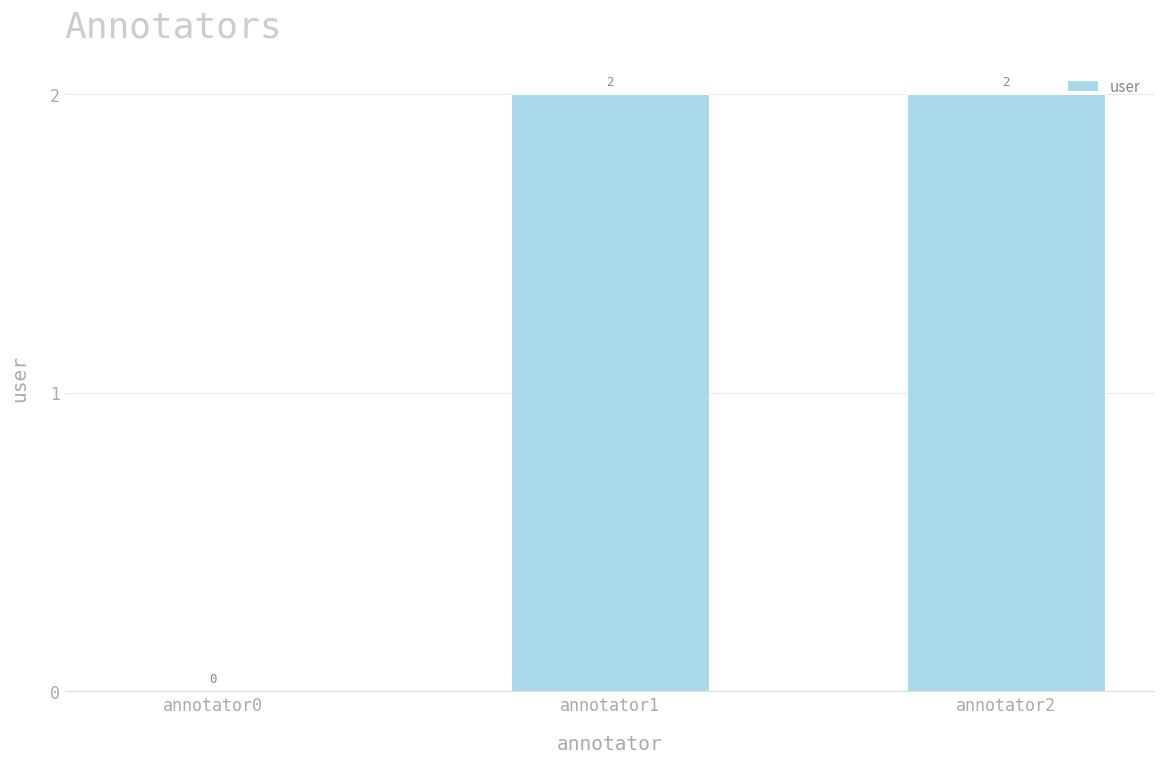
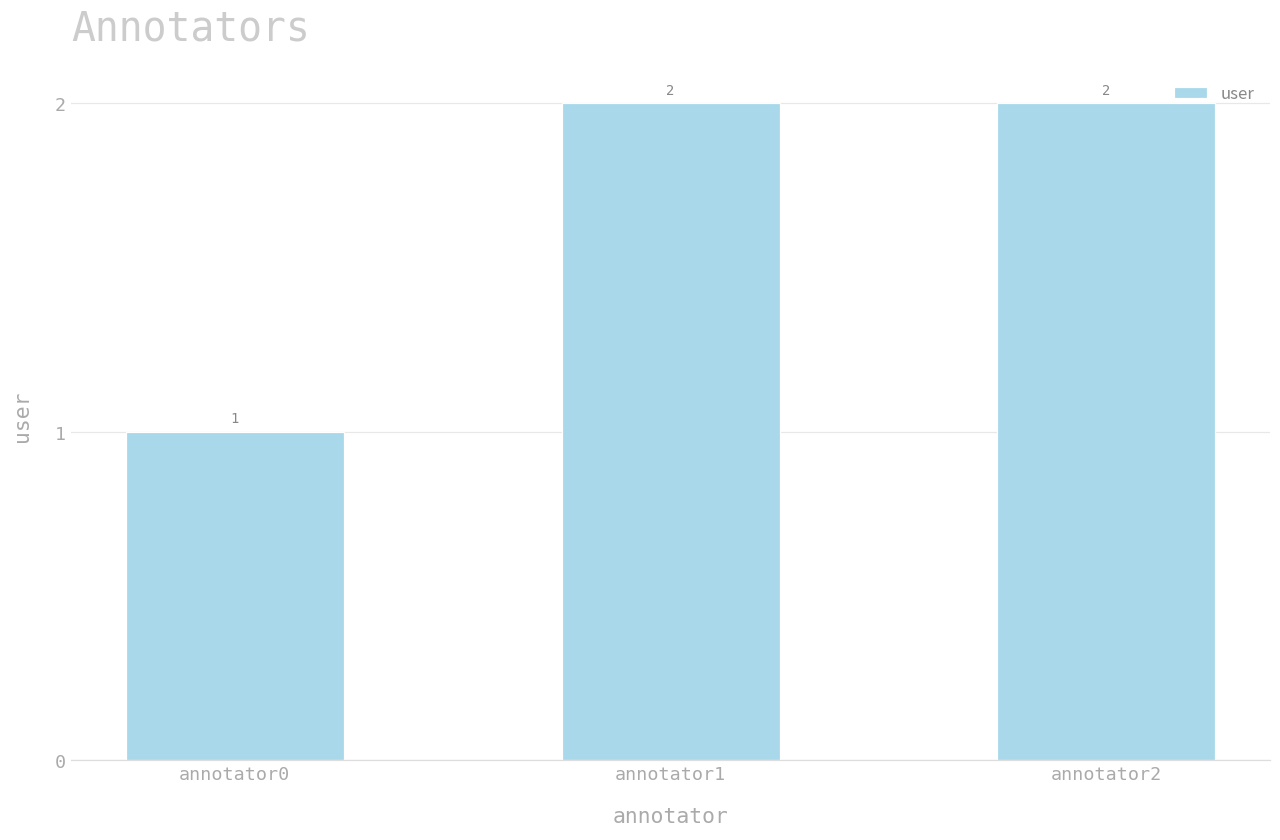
annotator0: 0 -> 1
